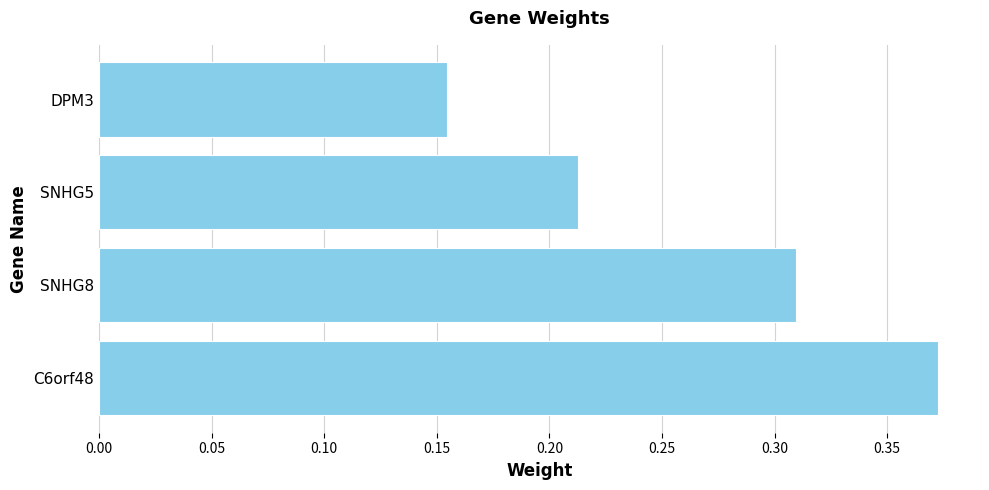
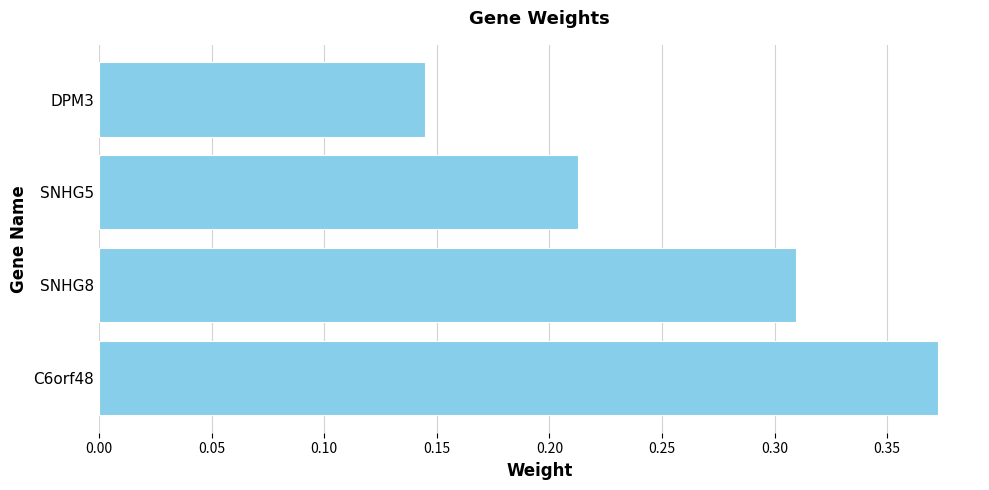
DPM3: 0.154 -> 0.145
